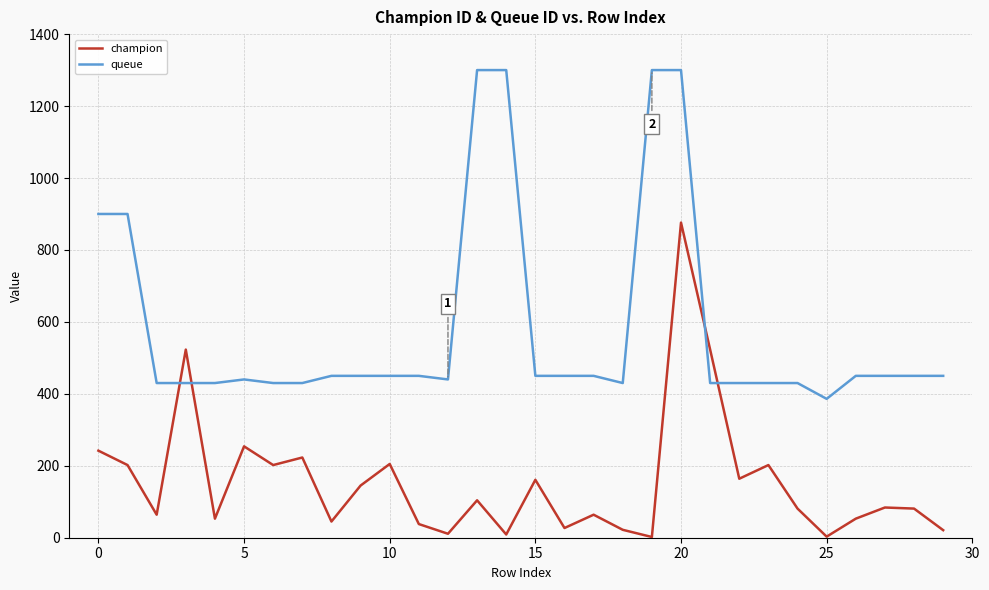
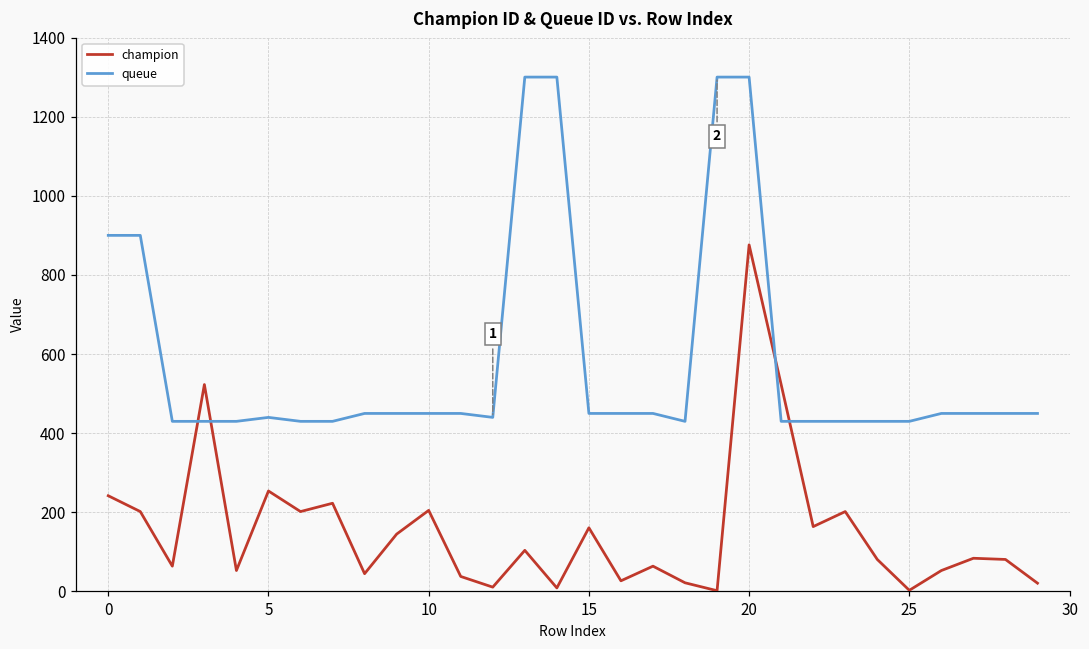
queue, 25: 390 -> 430
